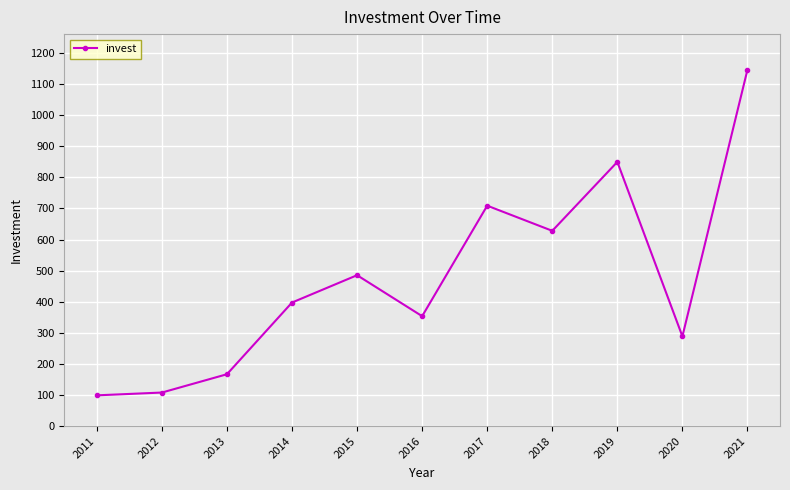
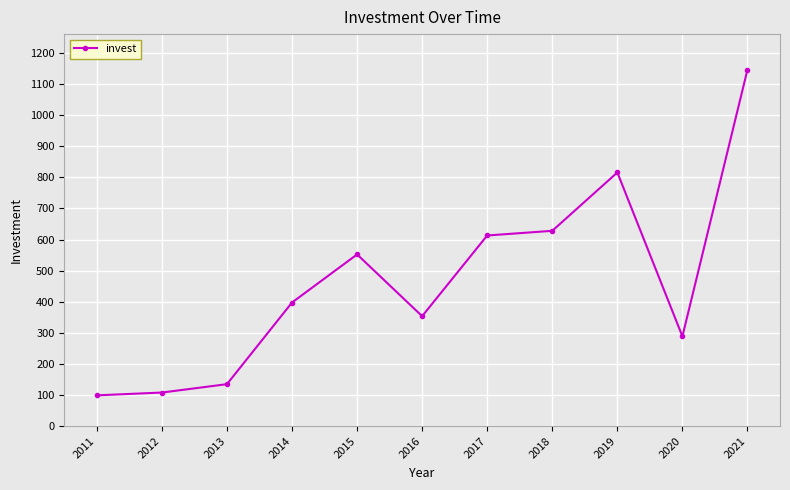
2013: 170 -> 130
2015: 490 -> 550
2017: 710 -> 610
2019: 850 -> 820
